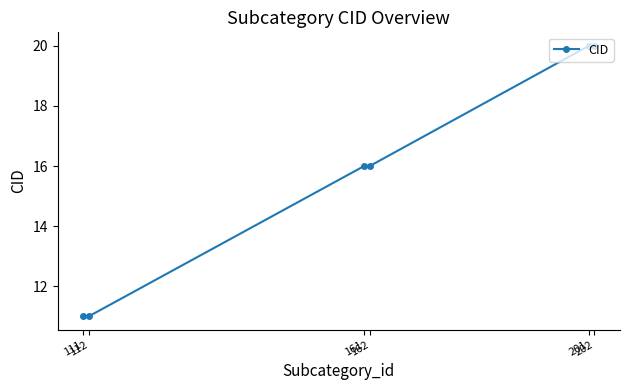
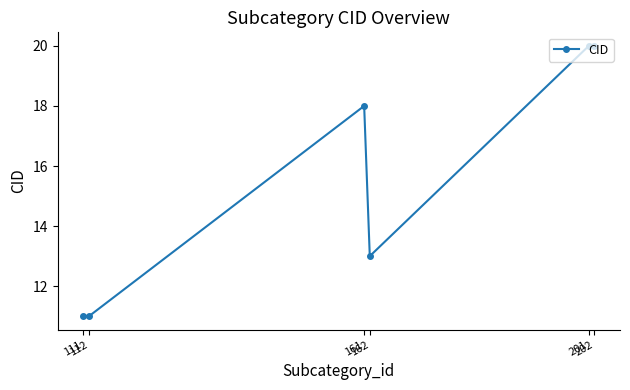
161: 16 -> 18
162: 16 -> 13
